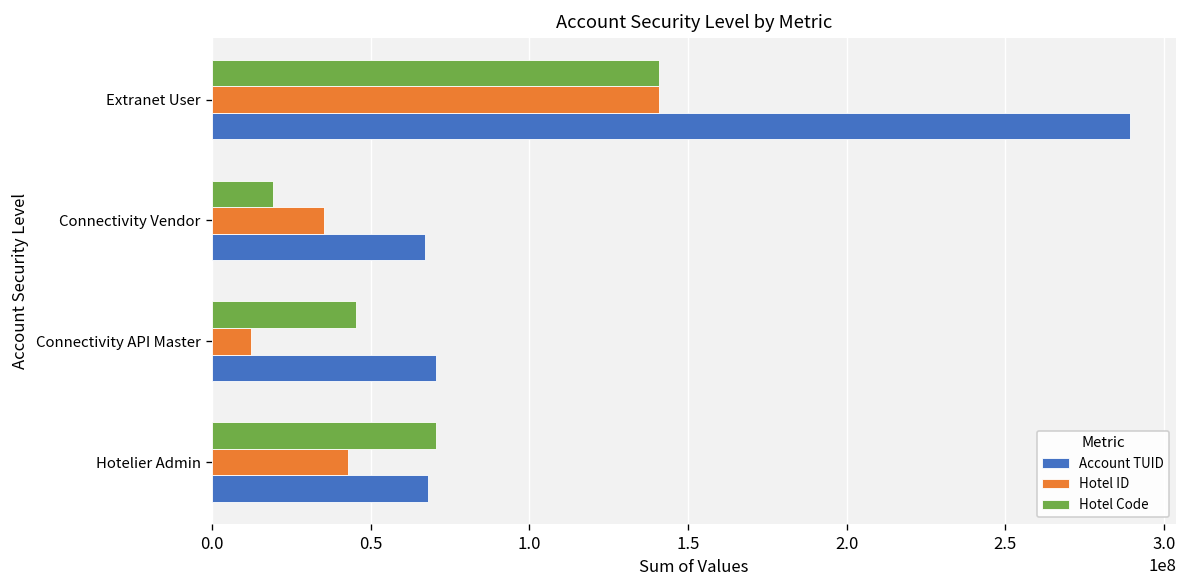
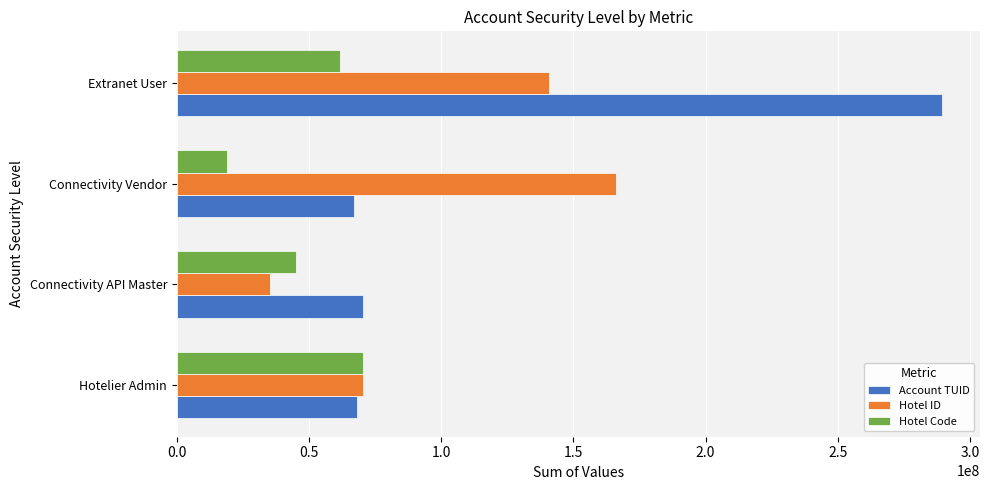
Hotel Code, Extranet User: 141000000 -> 62000000
Hotel ID, Connectivity Vendor: 35000000 -> 166000000
Hotel ID, Connectivity API Master: 12000000 -> 35000000
Hotel ID, Hotelier Admin: 43000000 -> 71000000
